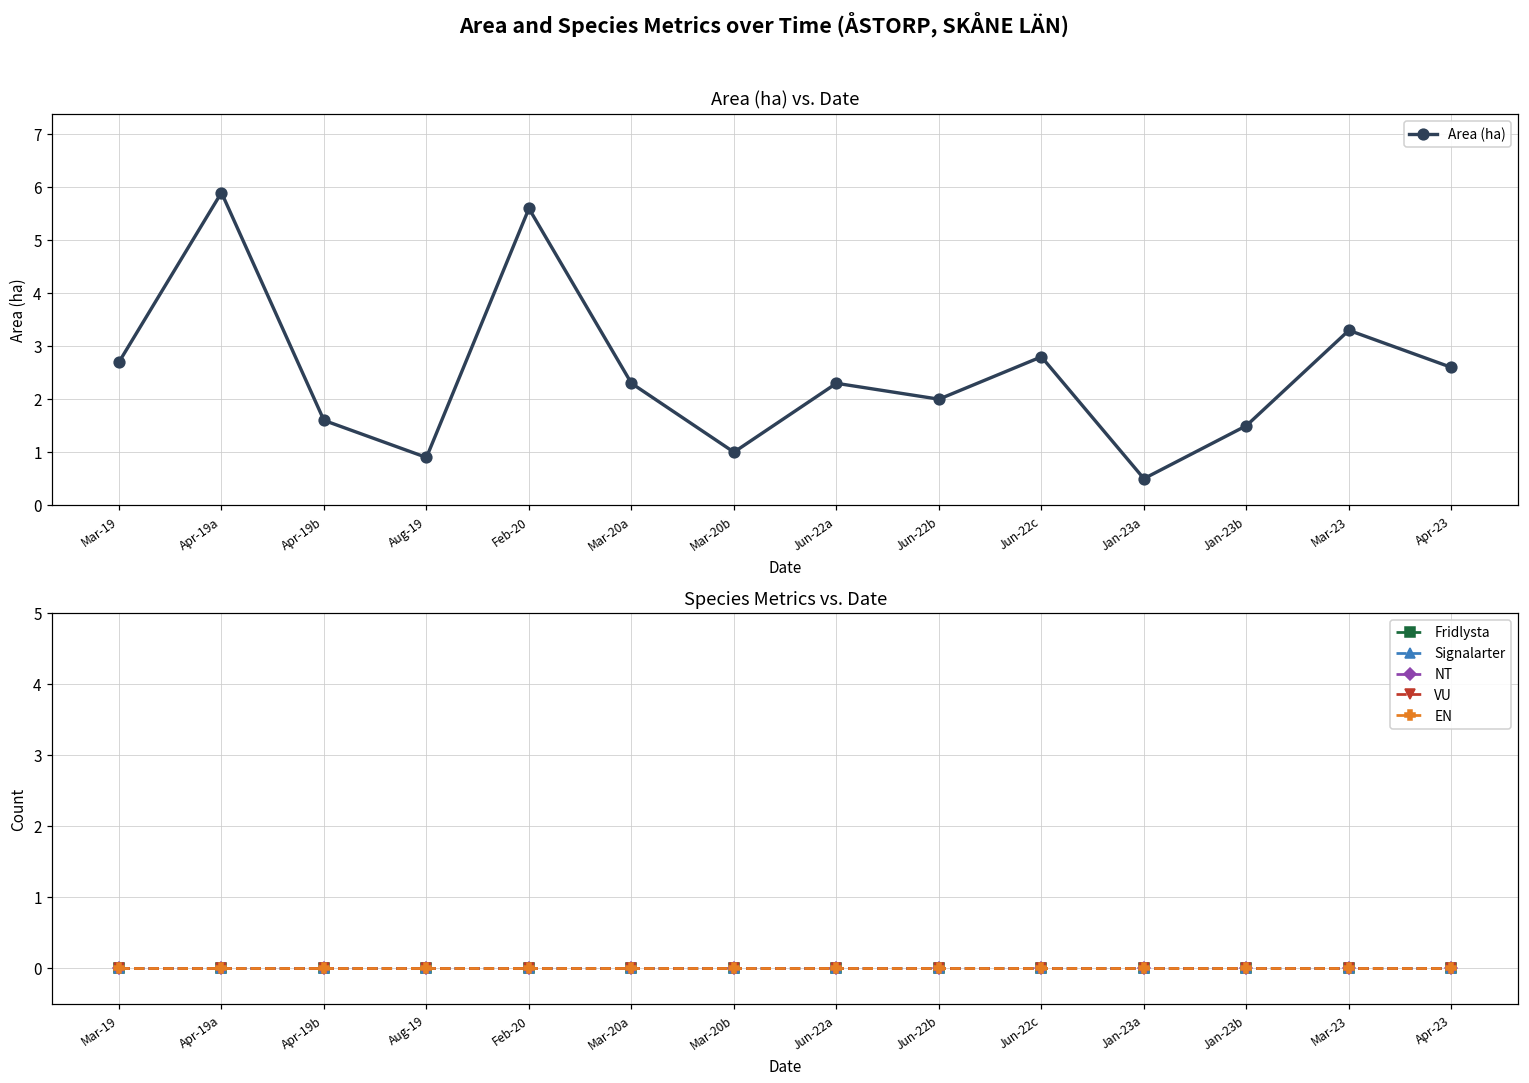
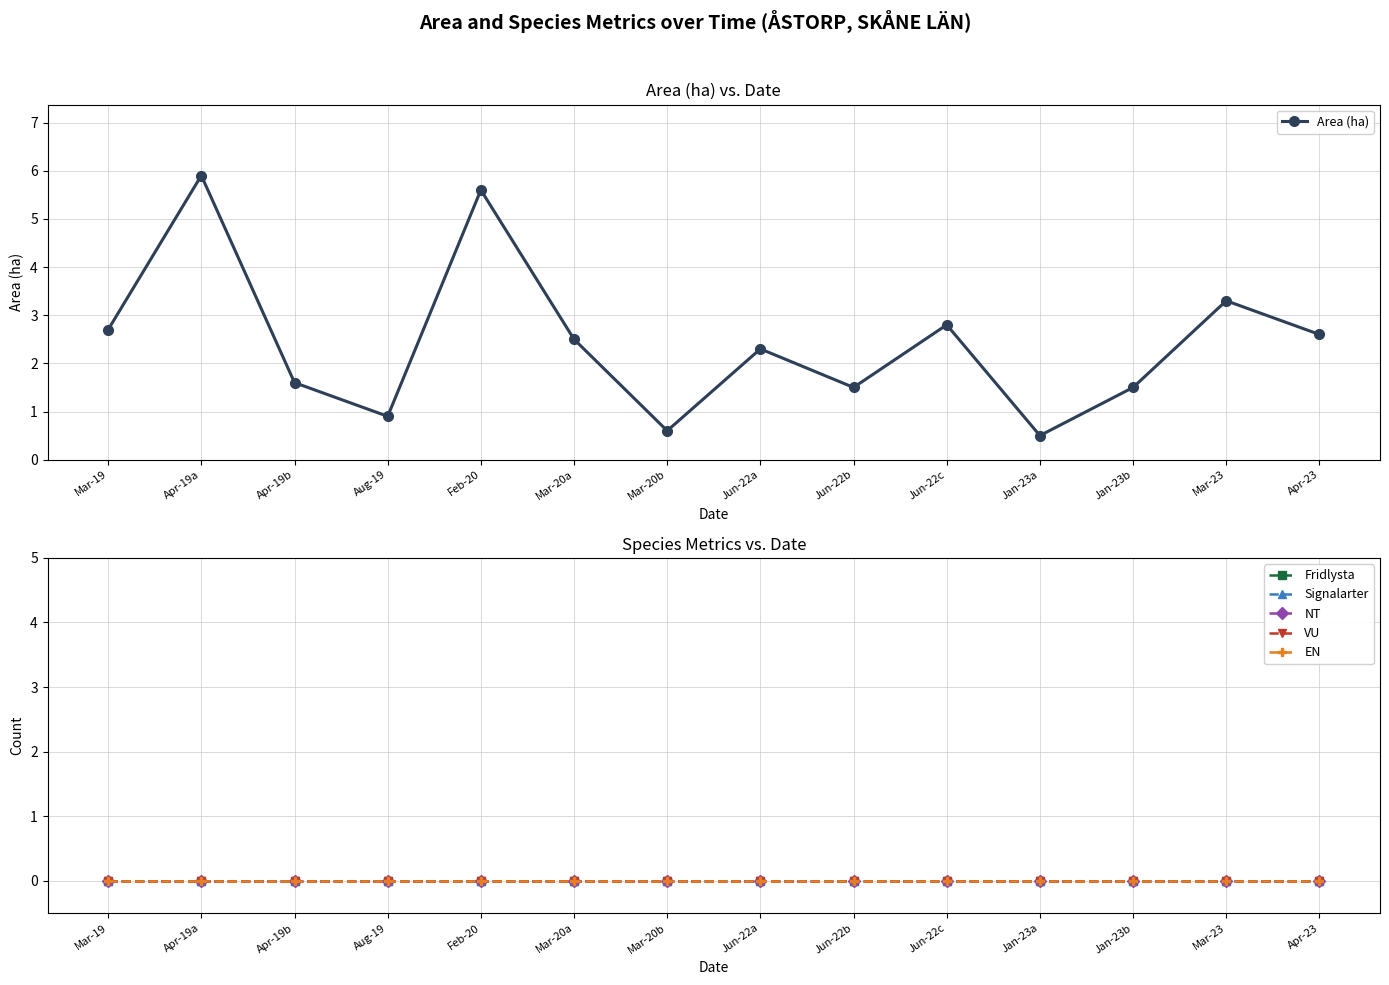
Area (ha) vs. Date, Mar-20a: 2.3 -> 2.5
Area (ha) vs. Date, Mar-20b: 1.0 -> 0.6
Area (ha) vs. Date, Jun-22b: 2.0 -> 1.5
